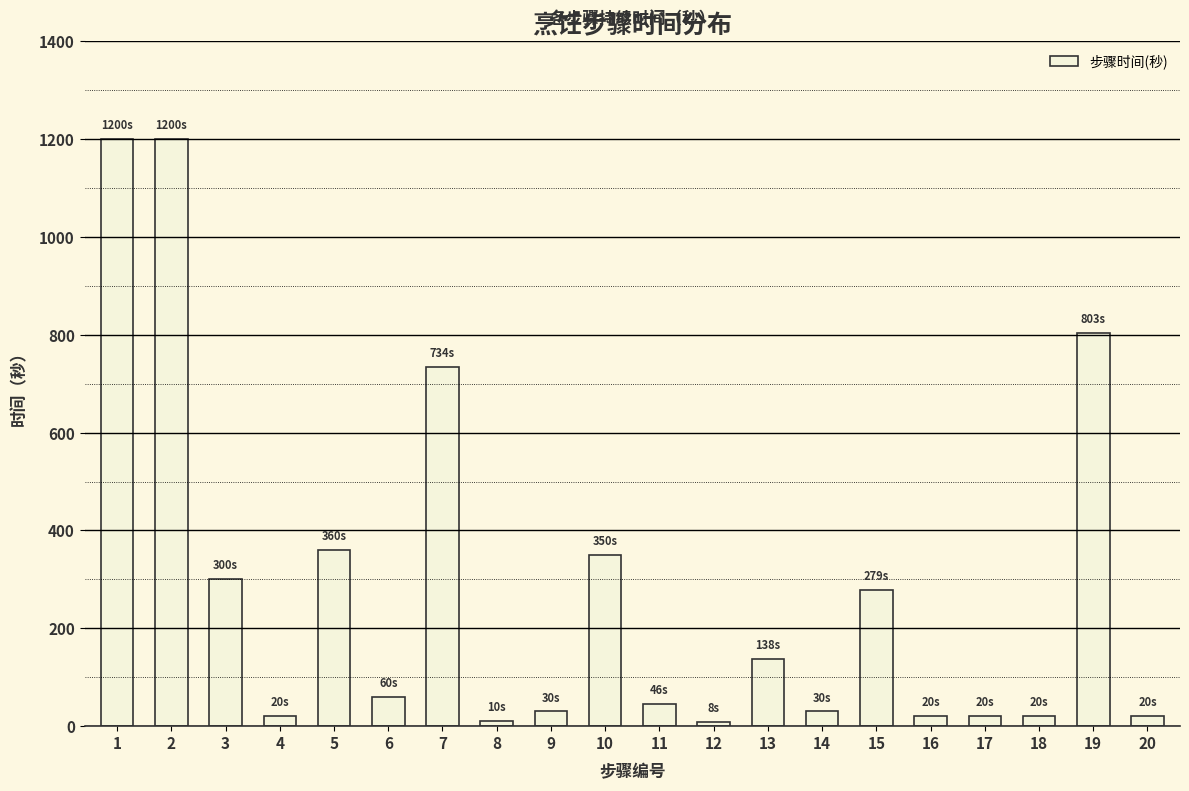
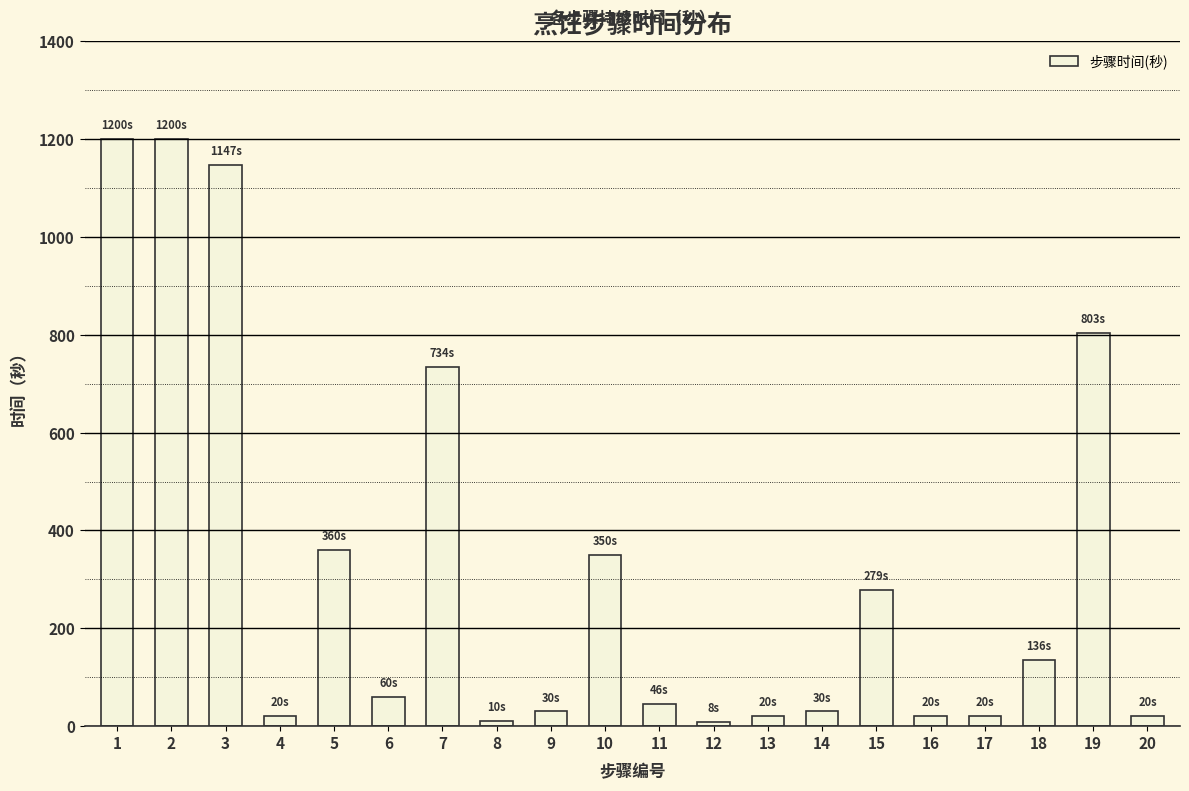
3: 300s -> 1147s
13: 138s -> 20s
18: 20s -> 136s
